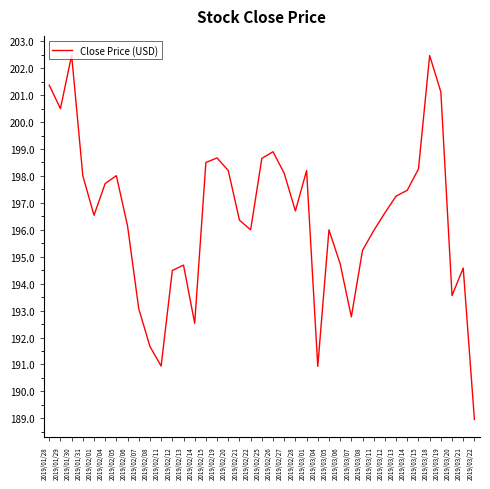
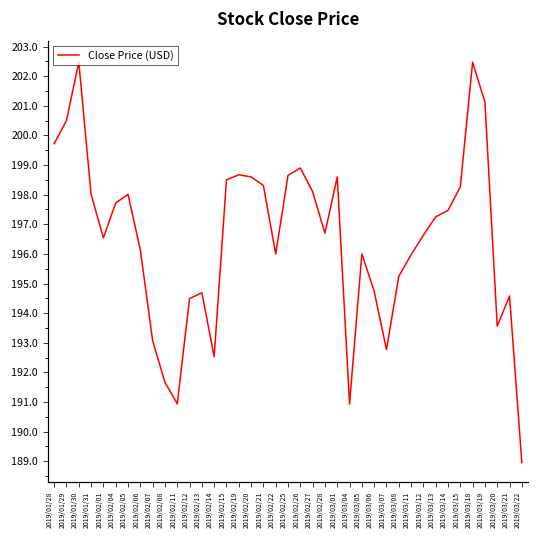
2019/01/28: 201.4 -> 199.7
2019/02/20: 198.2 -> 198.6
2019/02/21: 196.4 -> 198.3
2019/03/01: 198.2 -> 198.6
